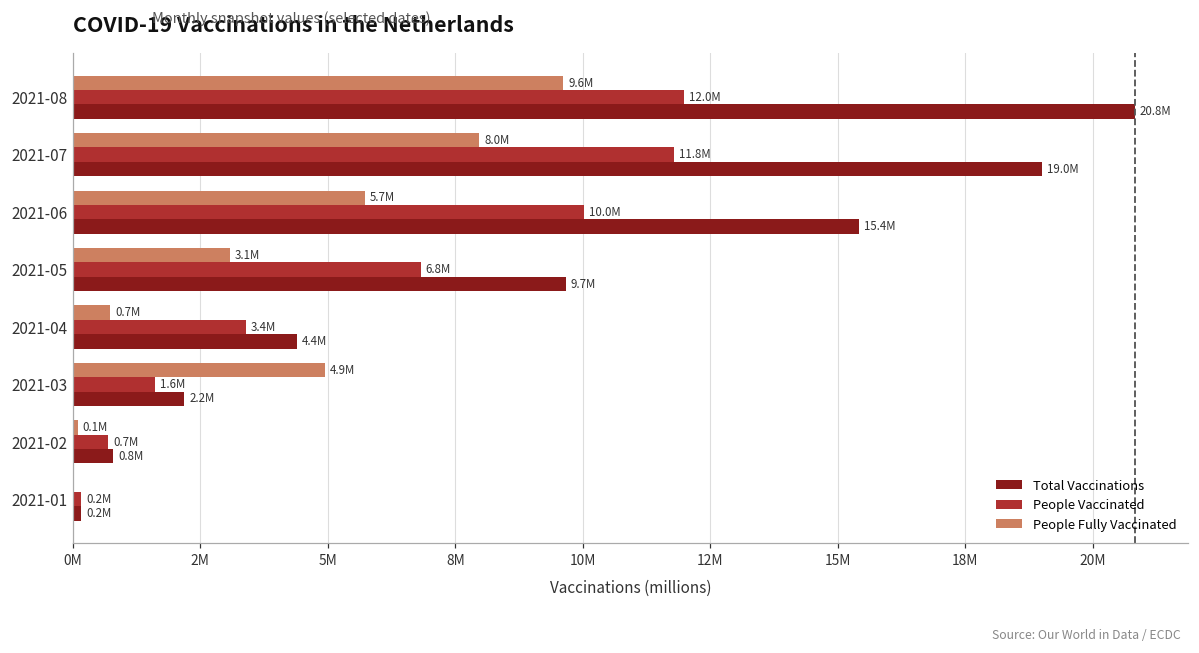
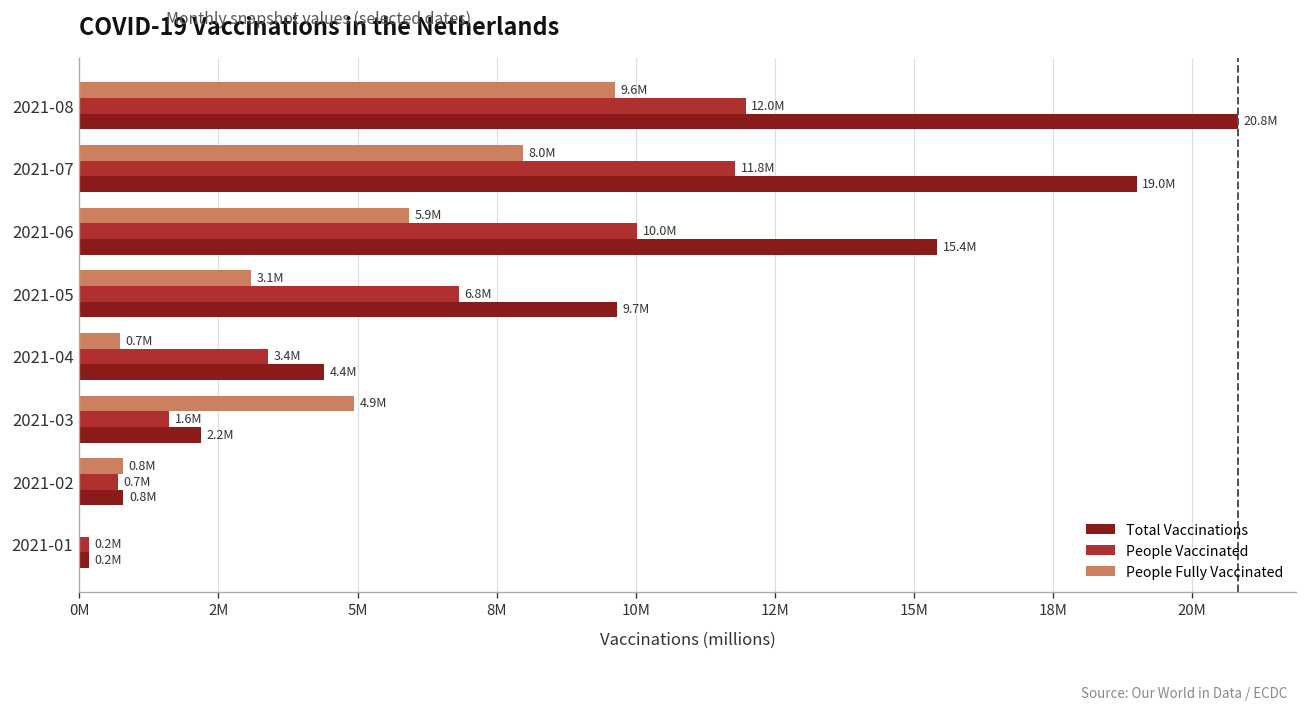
People Fully Vaccinated, 2021-06: 5.7M -> 5.9M
People Fully Vaccinated, 2021-02: 0.1M -> 0.8M
